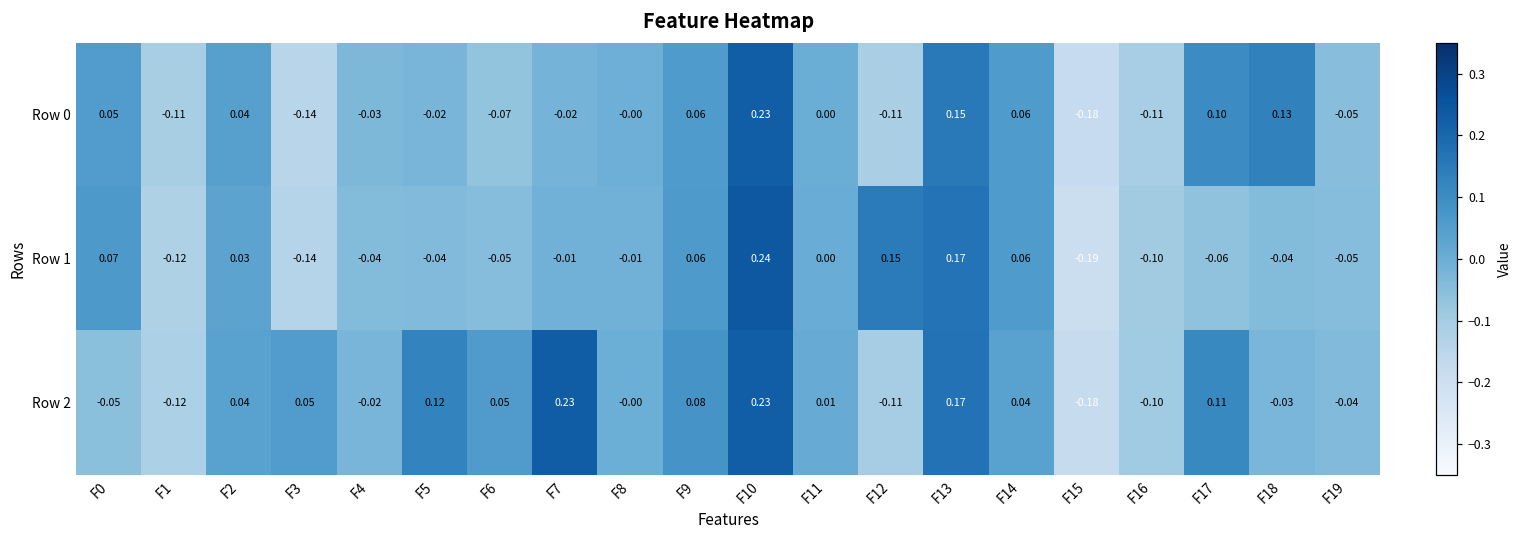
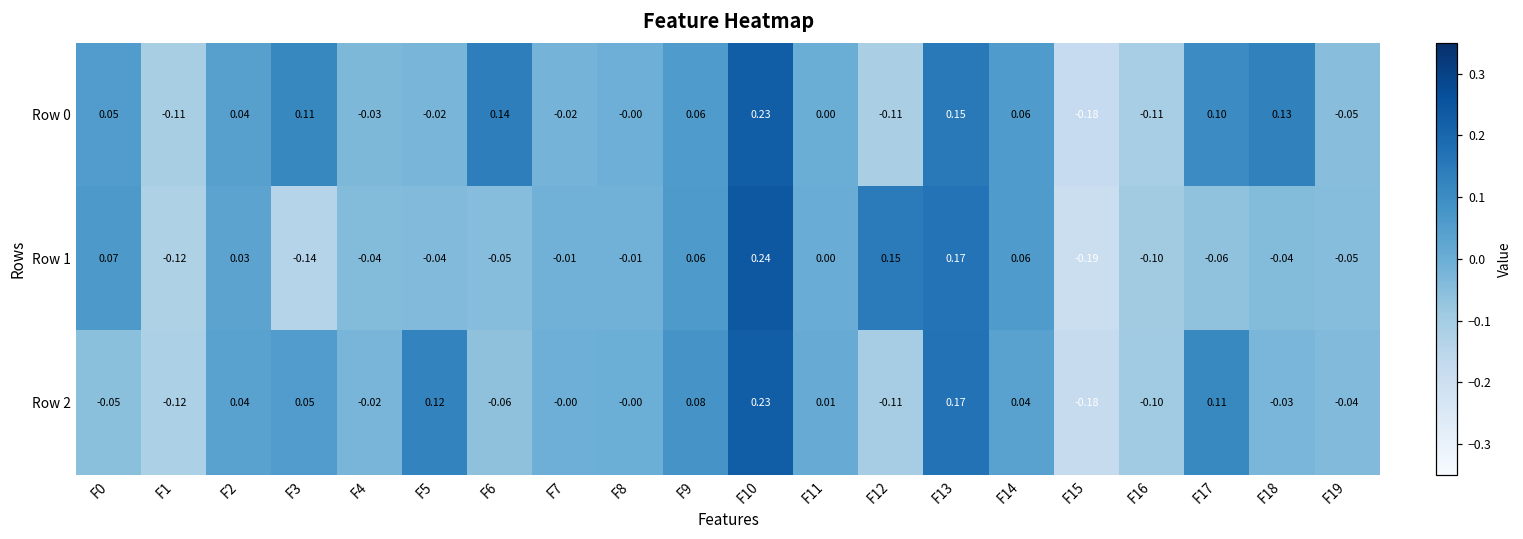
Row 0, F3: -0.14 -> 0.11
Row 0, F6: -0.07 -> 0.14
Row 2, F6: 0.05 -> -0.06
Row 2, F7: 0.23 -> -0.00
